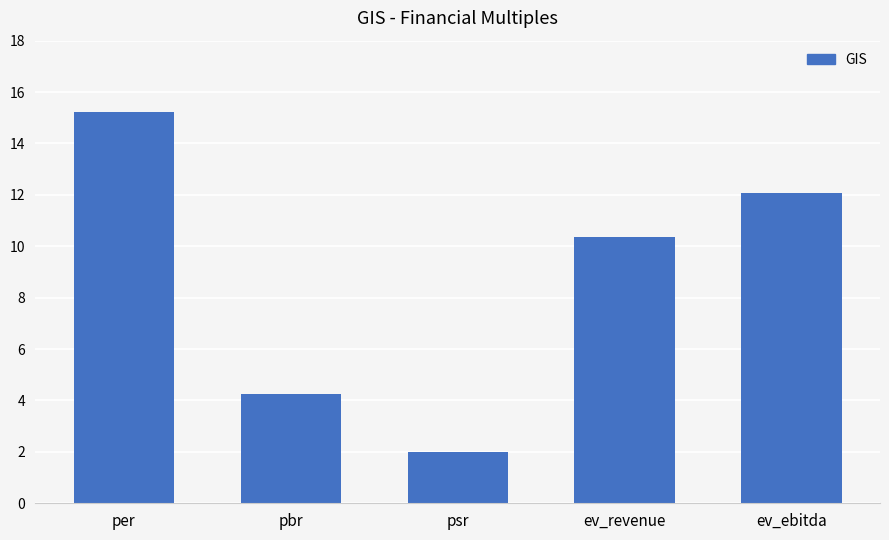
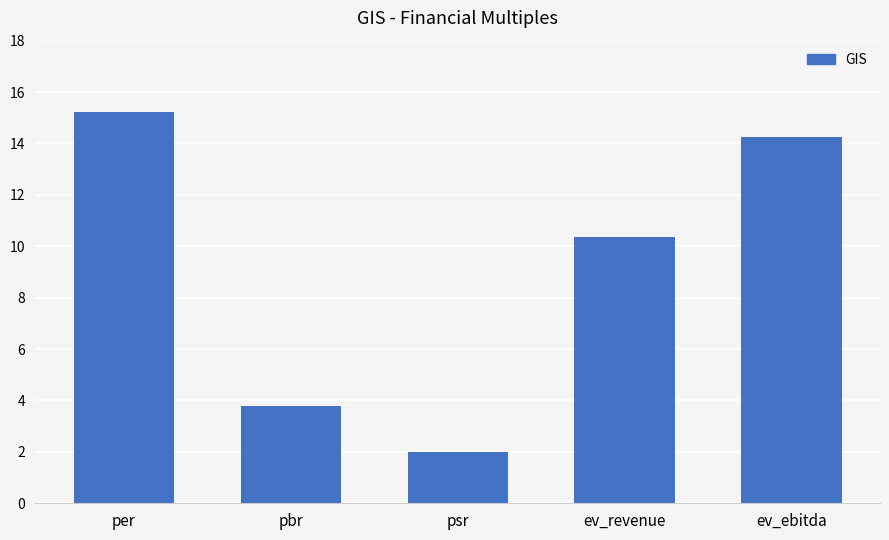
pbr: 4.3 -> 3.8
ev_ebitda: 12.1 -> 14.2
